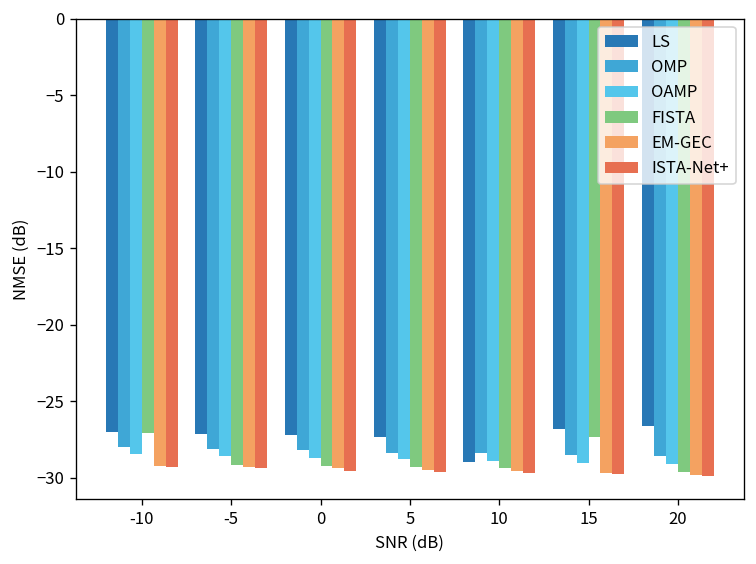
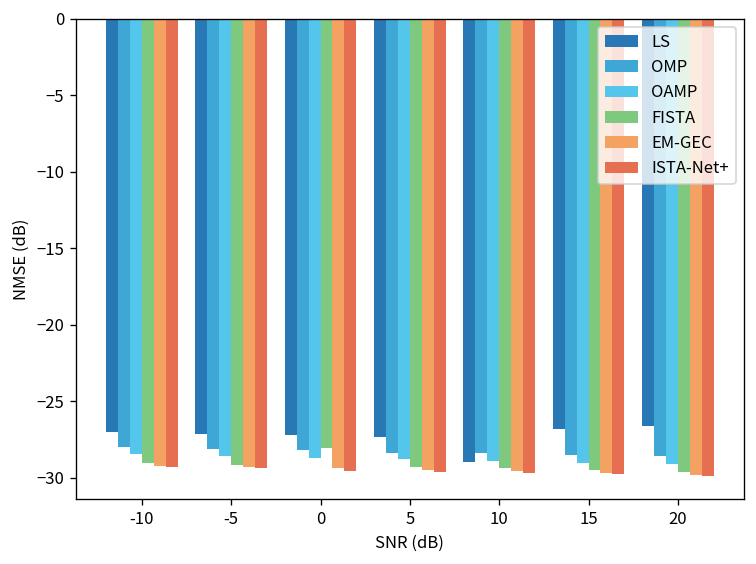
FISTA, -10: -27.1 -> -29.0
FISTA, 0: -29.2 -> -28.0
FISTA, 15: -27.3 -> -29.5
